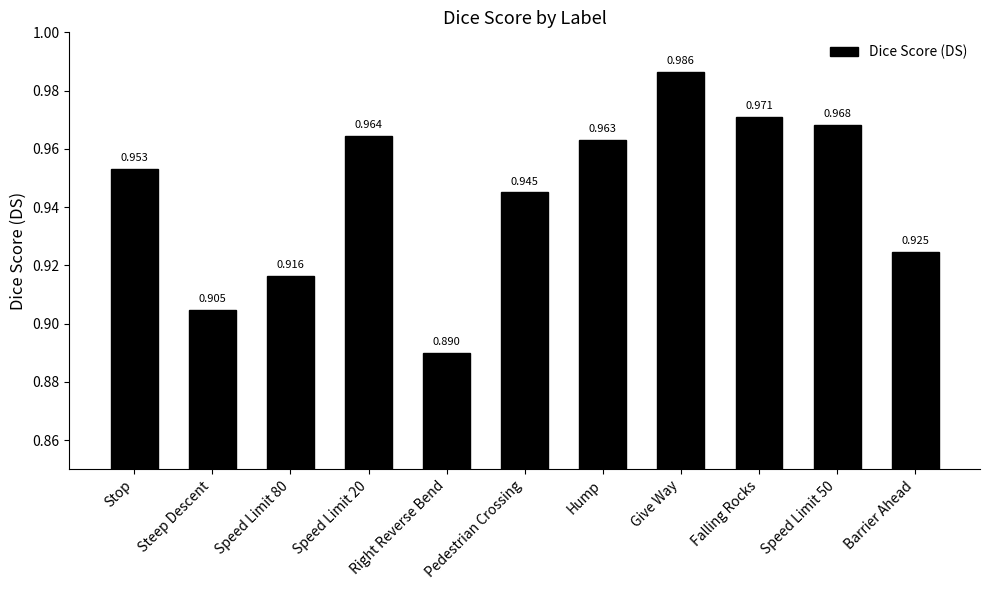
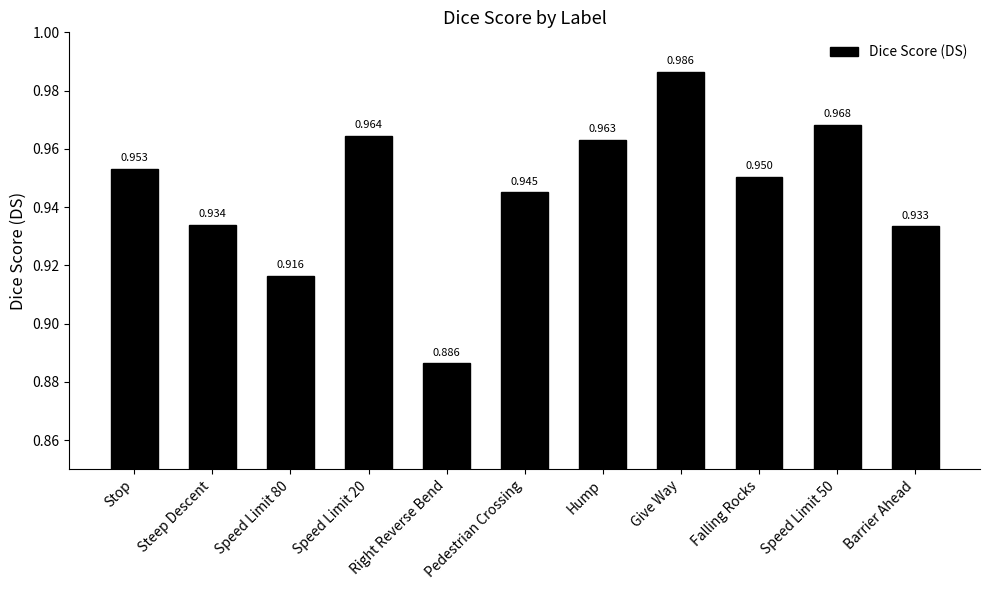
Steep Descent: 0.905 -> 0.934
Right Reverse Bend: 0.890 -> 0.886
Falling Rocks: 0.971 -> 0.950
Barrier Ahead: 0.925 -> 0.933
